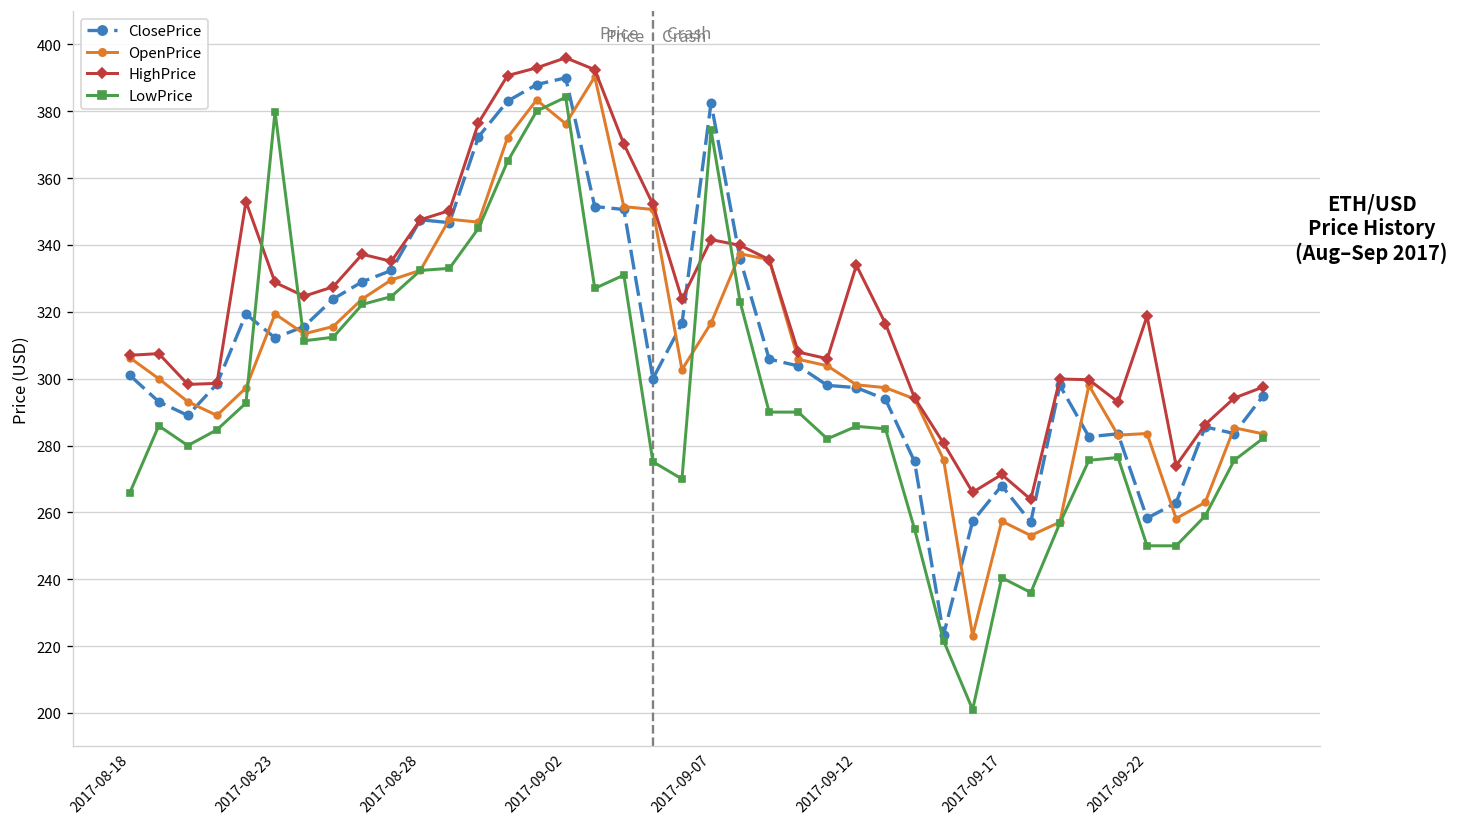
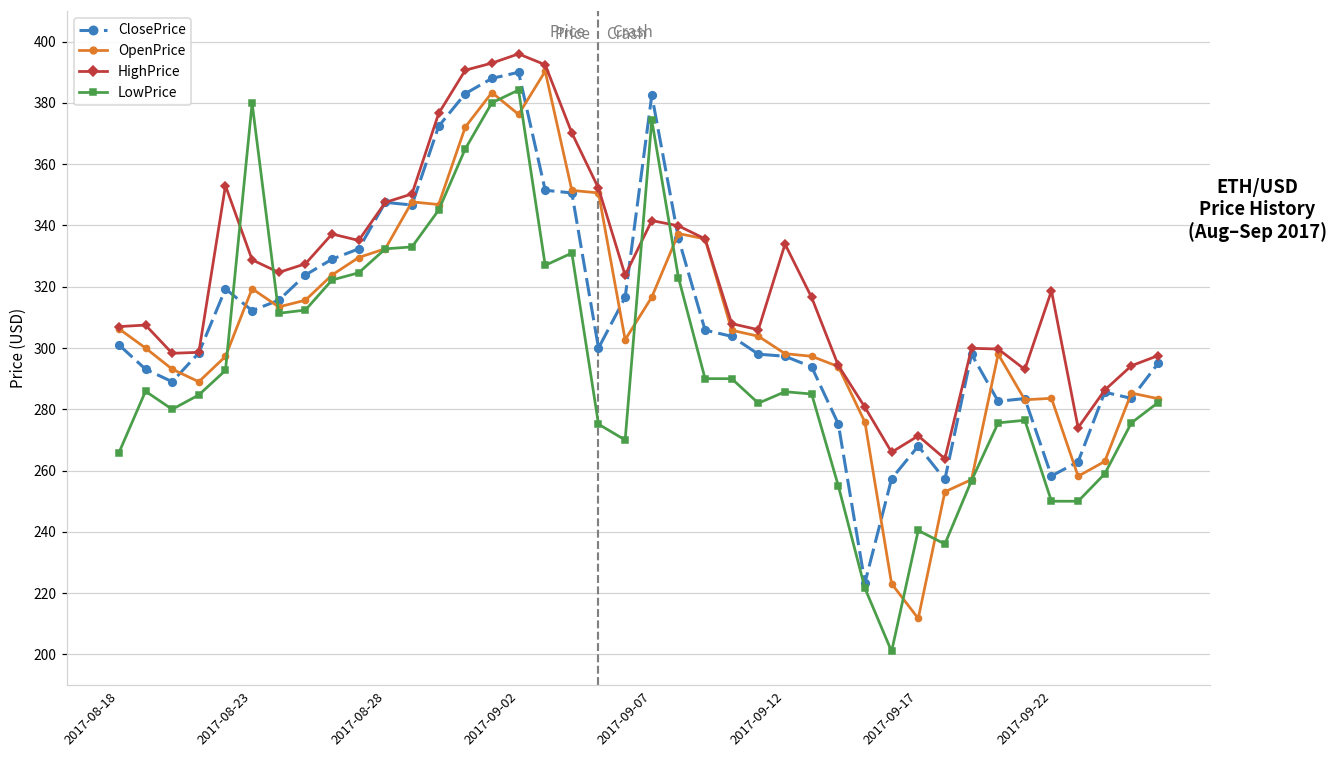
OpenPrice, 2017-09-17: 257 -> 212
